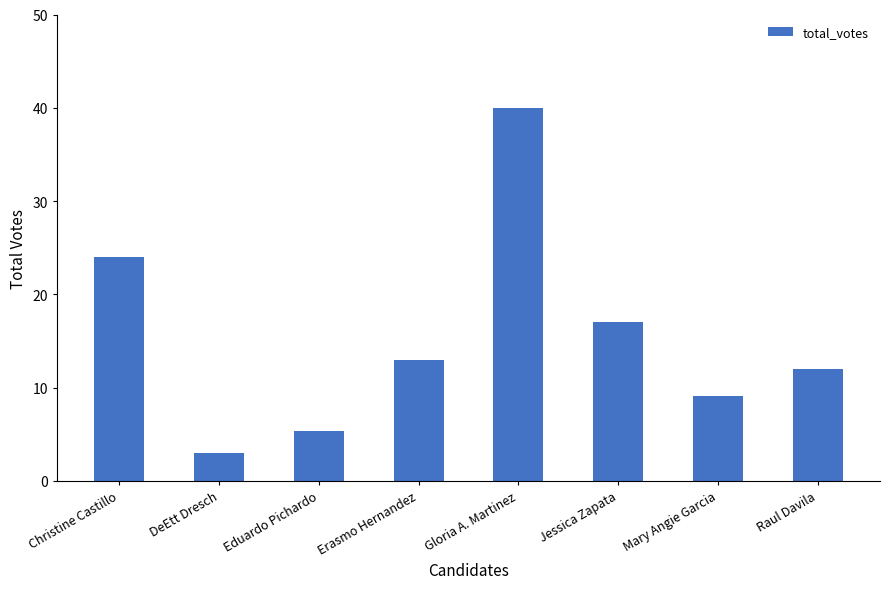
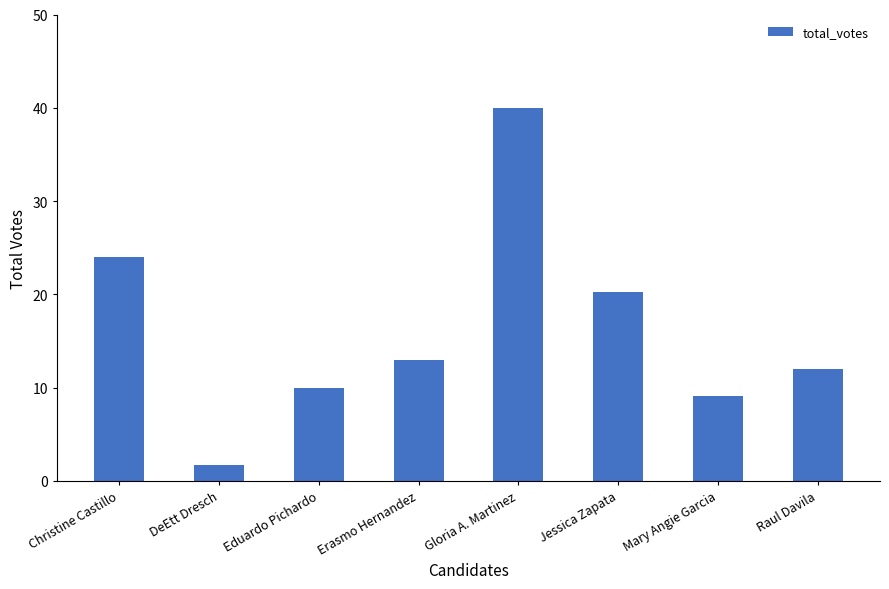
DeEtt Dresch: 3 -> 2
Eduardo Pichardo: 5 -> 10
Jessica Zapata: 17 -> 20
